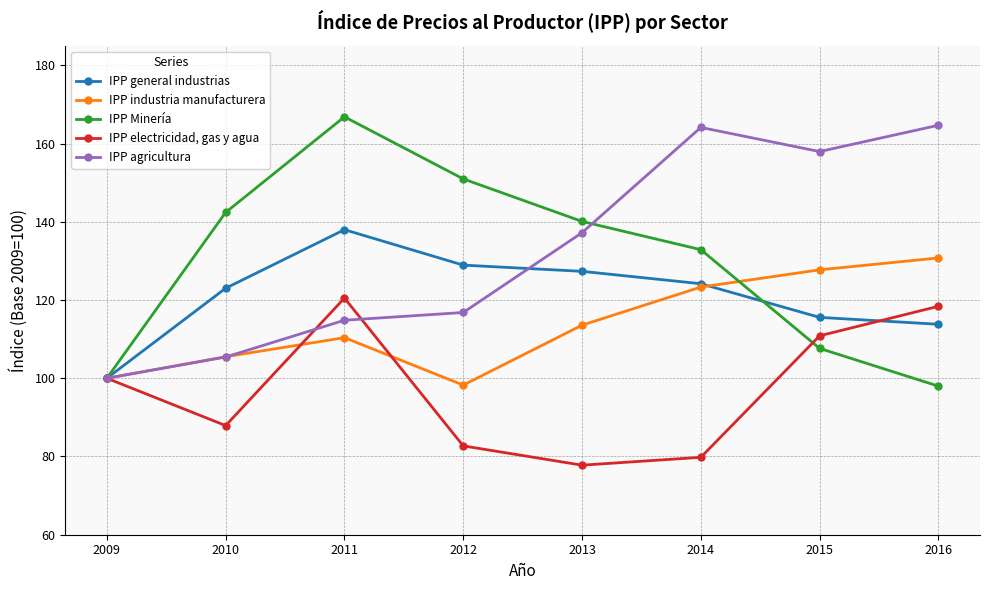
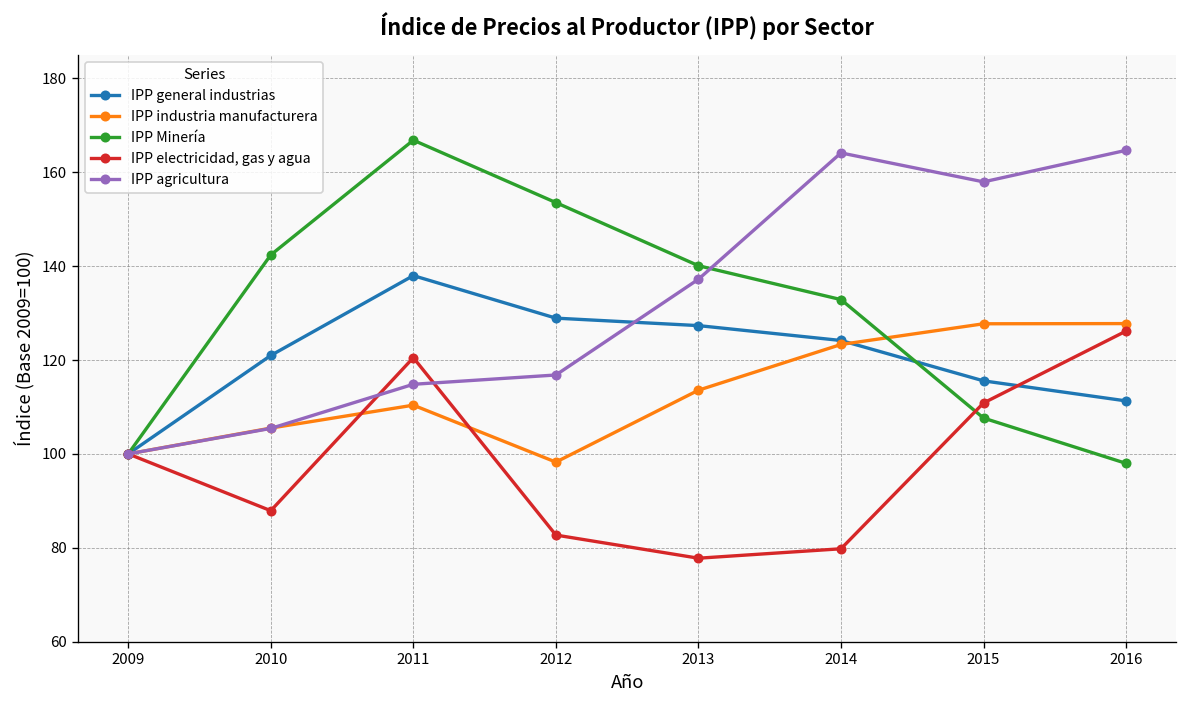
IPP general industrias, 2010: 123 -> 121
IPP Minería, 2012: 151 -> 154
IPP general industrias, 2016: 114 -> 111
IPP industria manufacturera, 2016: 131 -> 128
IPP electricidad, gas y agua, 2016: 118 -> 126
